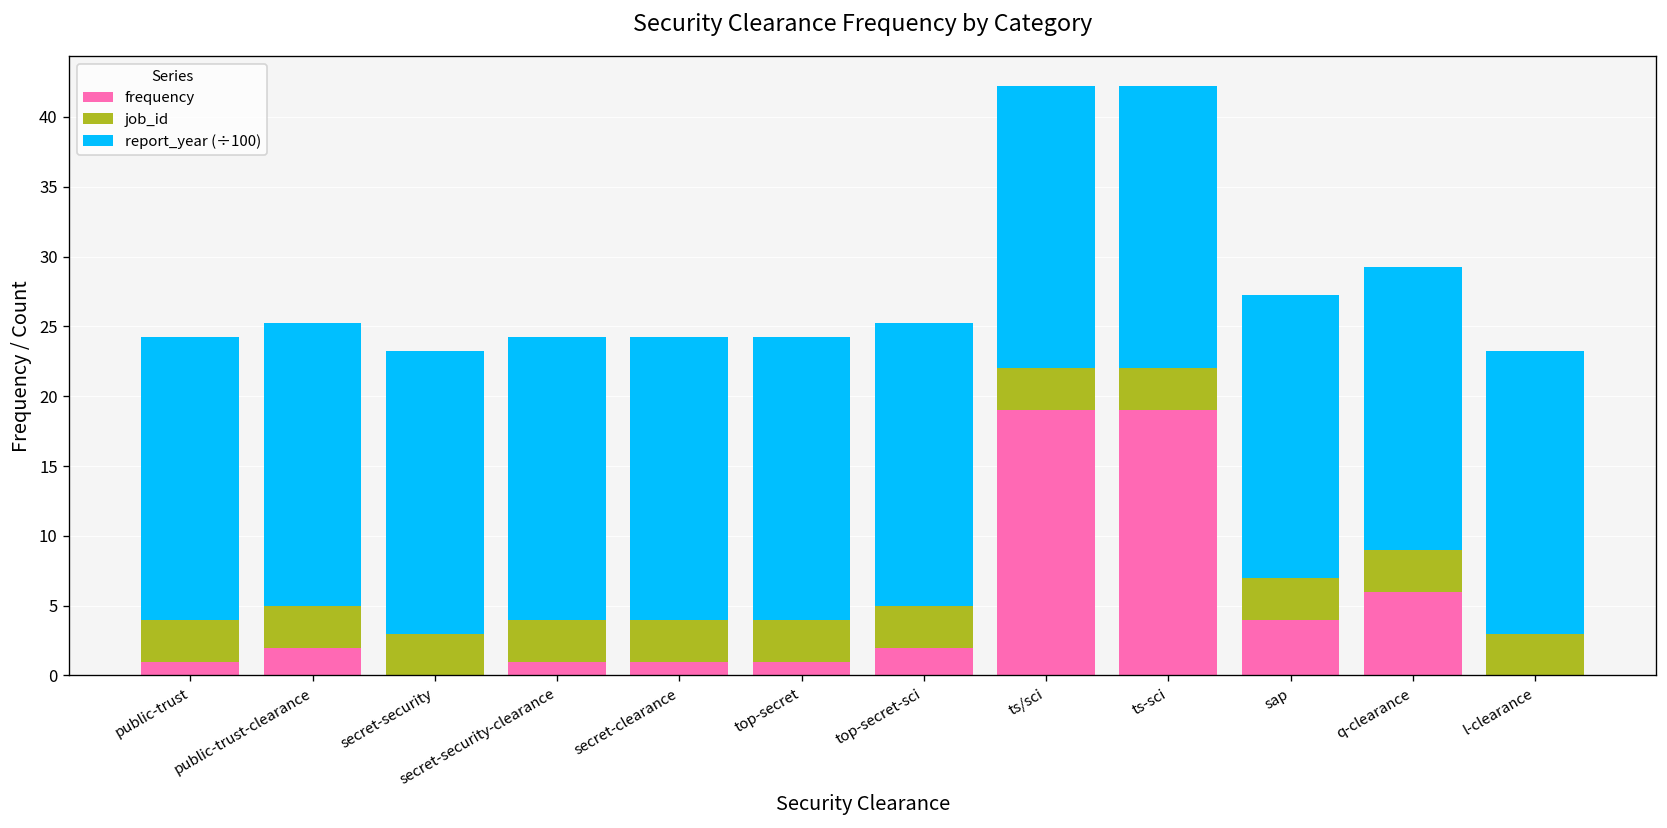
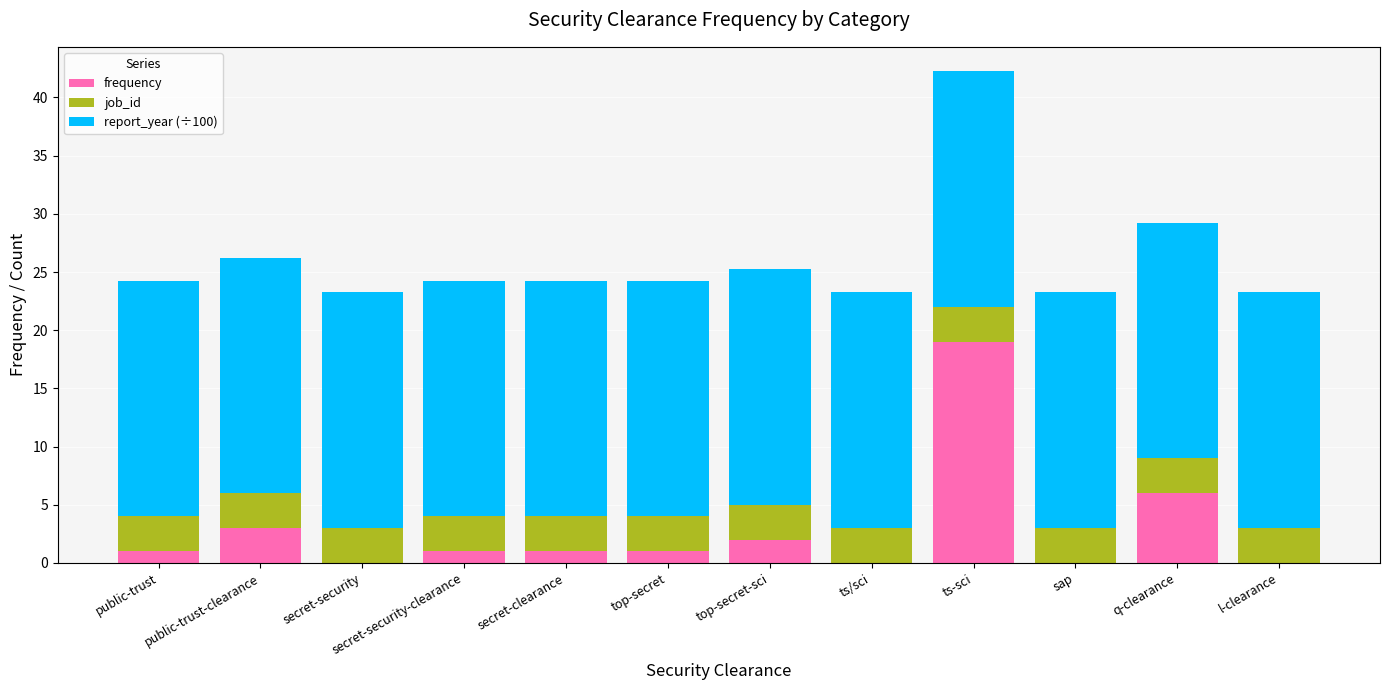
frequency, public-trust-clearance: 2 -> 3
frequency, ts/sci: 19 -> 0
frequency, sap: 4 -> 0
